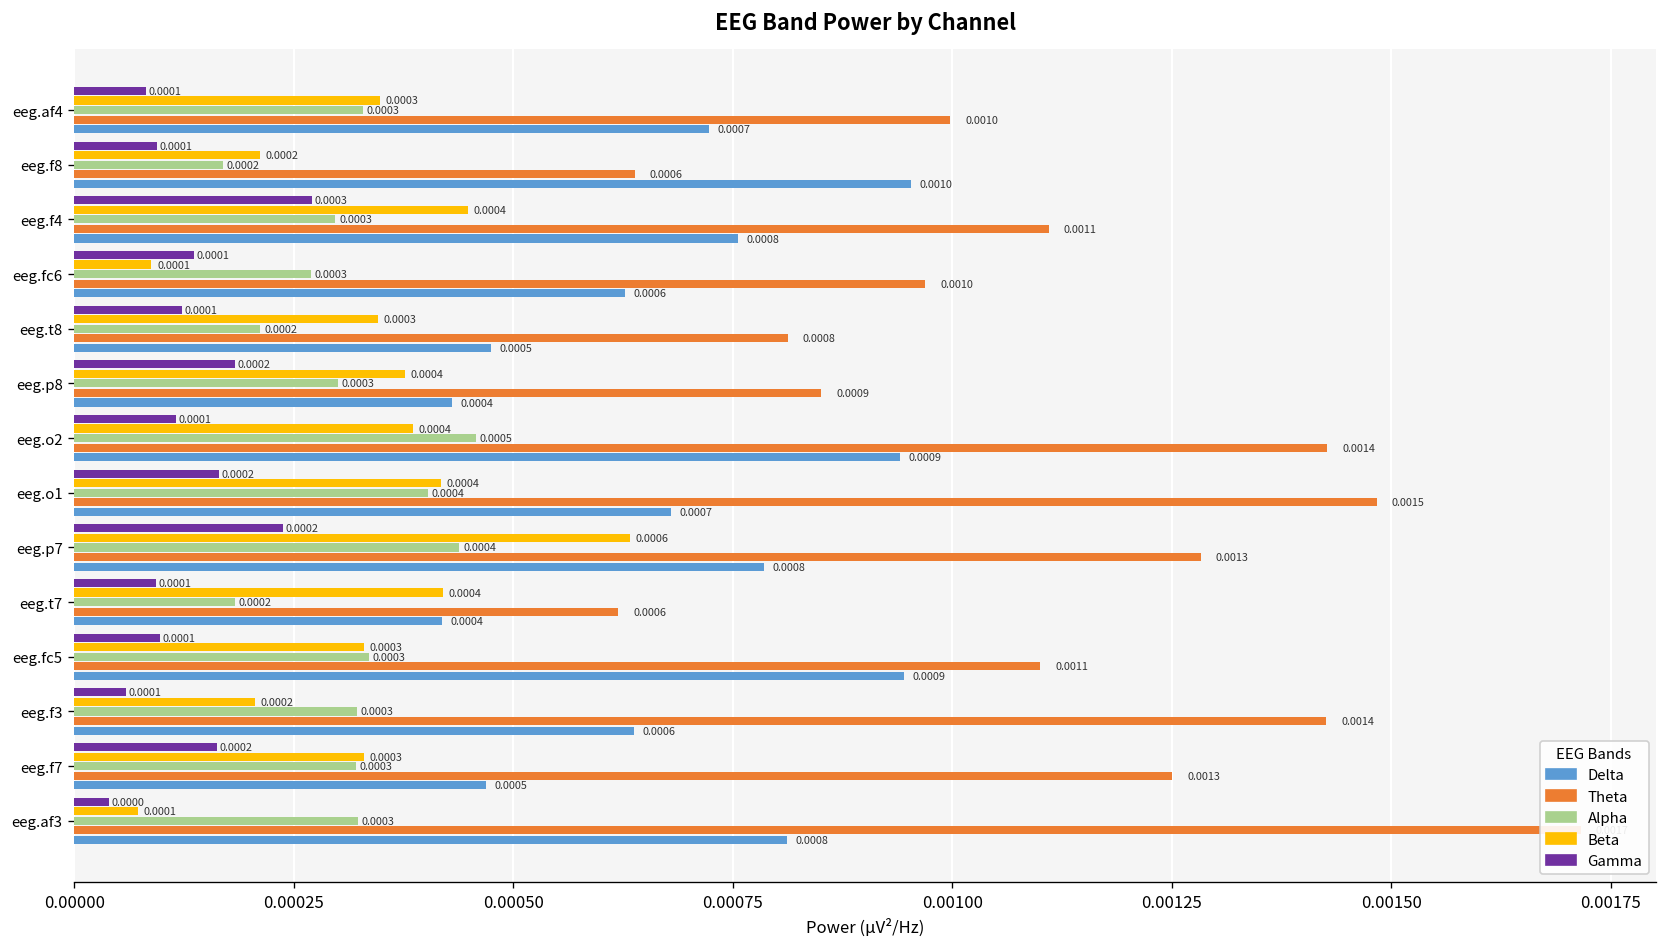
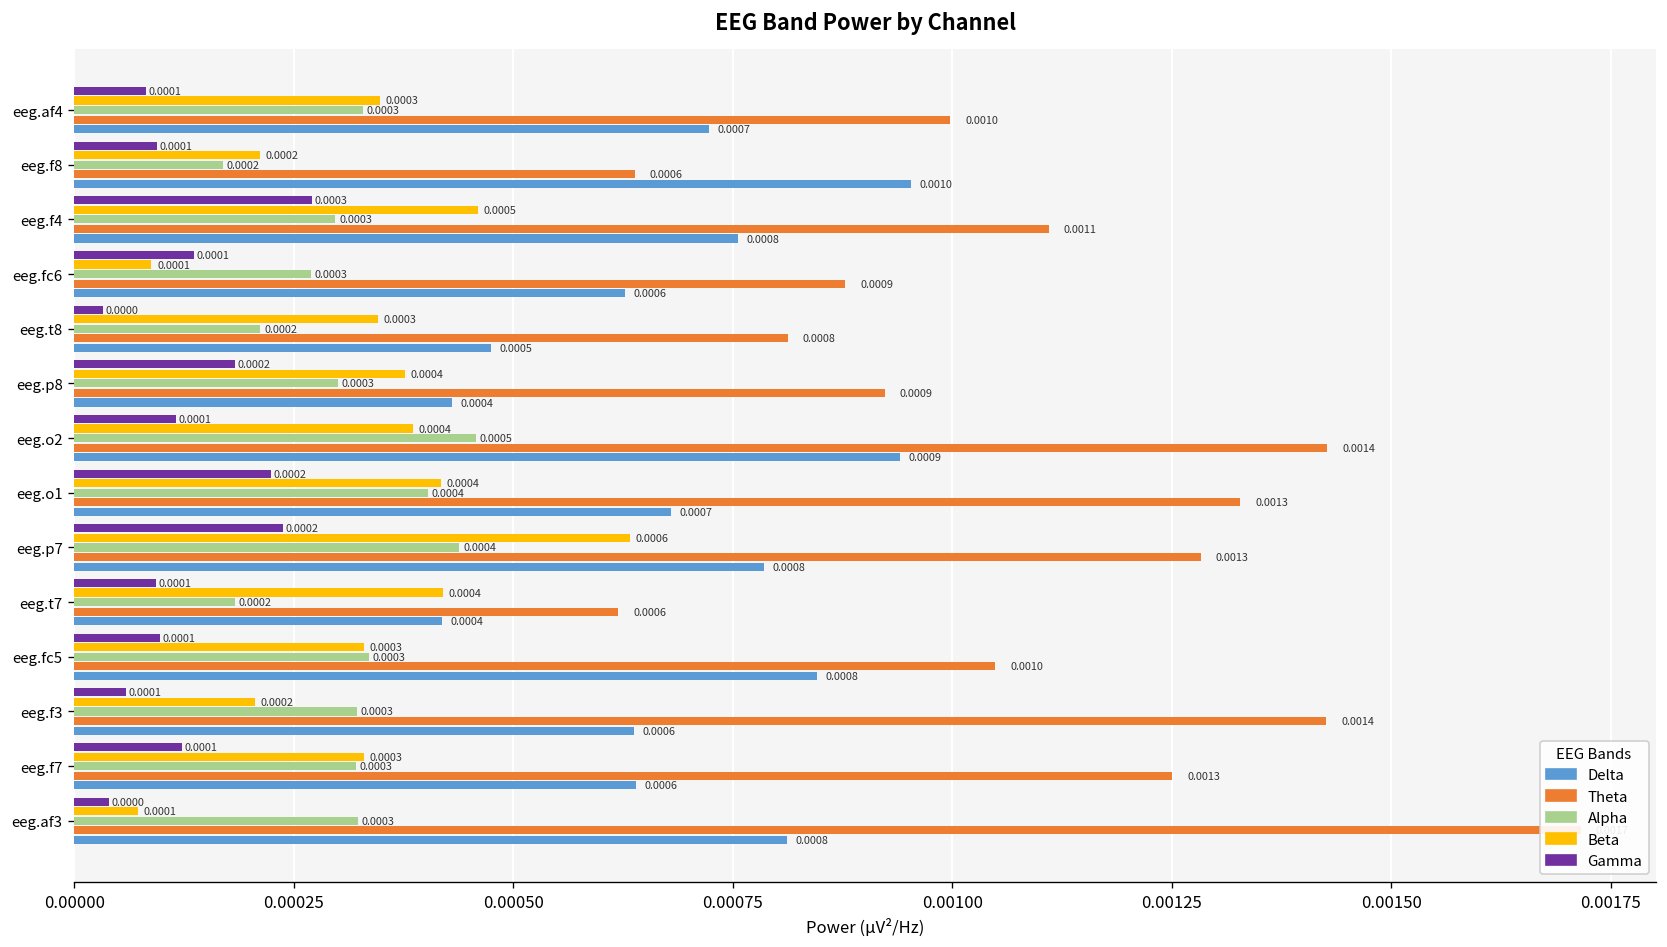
Beta, eeg.f4: 0.0004 -> 0.0005
Theta, eeg.fc6: 0.0010 -> 0.0009
Gamma, eeg.t8: 0.0001 -> 0.0000
Theta, eeg.p8: 0.00085 -> 0.00092
Gamma, eeg.o1: 0.00016 -> 0.00022
Theta, eeg.o1: 0.0015 -> 0.0013
Theta, eeg.fc5: 0.0011 -> 0.0010
Delta, eeg.fc5: 0.0009 -> 0.0008
Gamma, eeg.f7: 0.0002 -> 0.0001
Delta, eeg.f7: 0.0005 -> 0.0006
